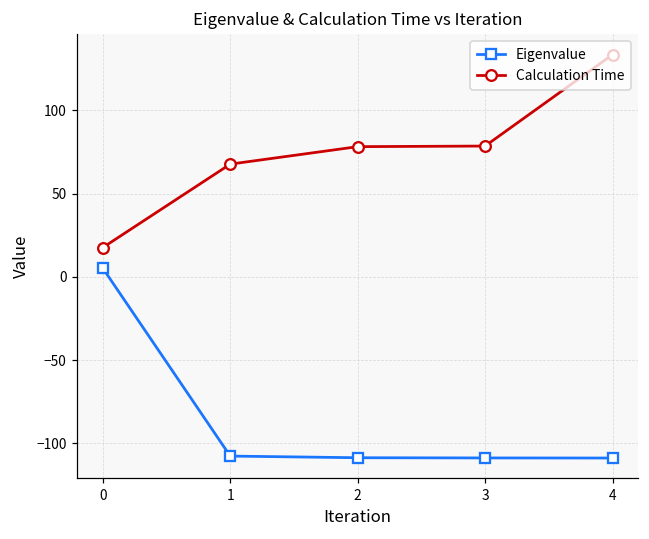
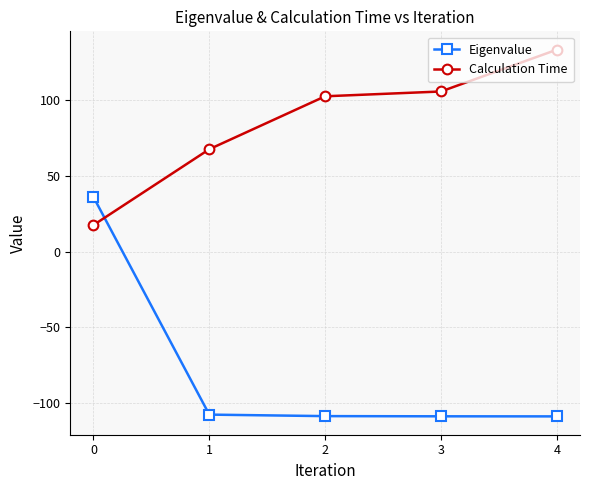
Eigenvalue, 0: 5 -> 36
Calculation Time, 2: 78 -> 103
Calculation Time, 3: 79 -> 106
